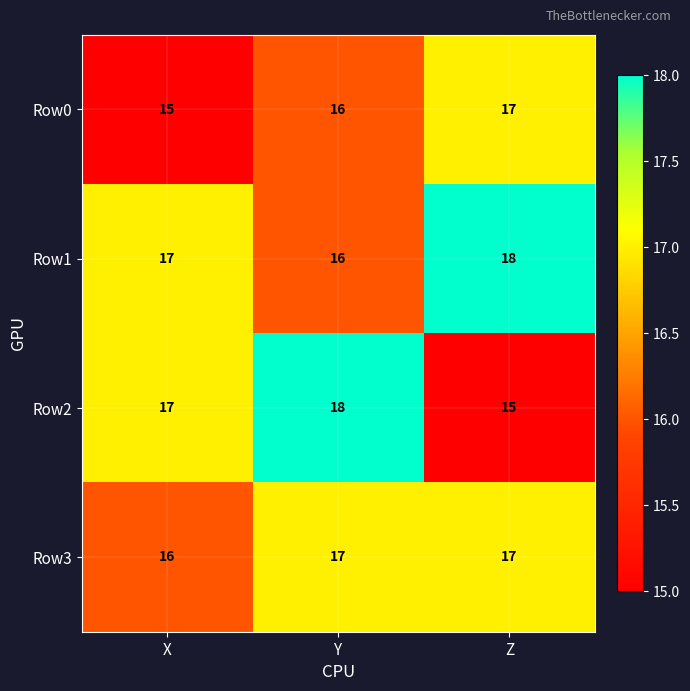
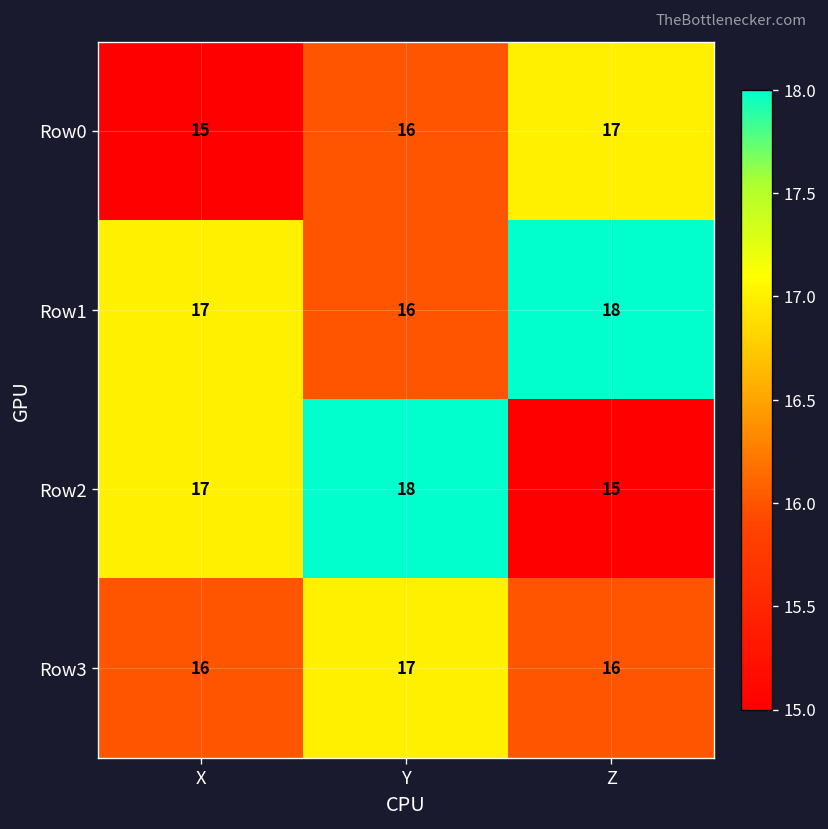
Row3, Z: 17 -> 16
